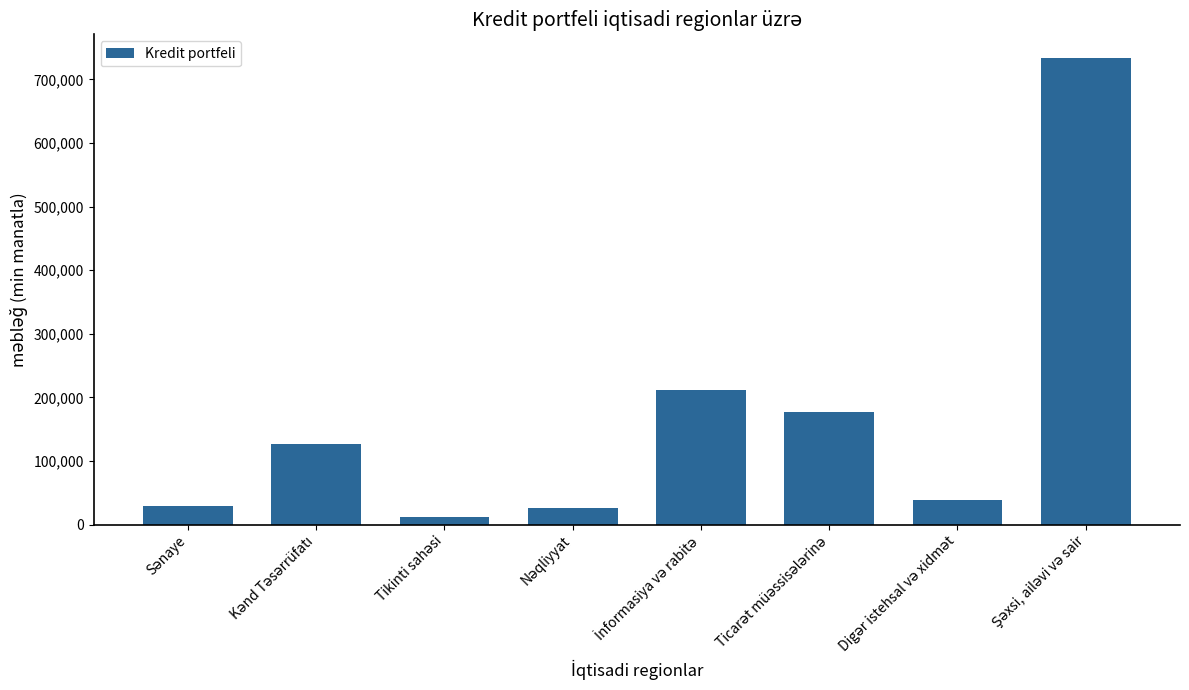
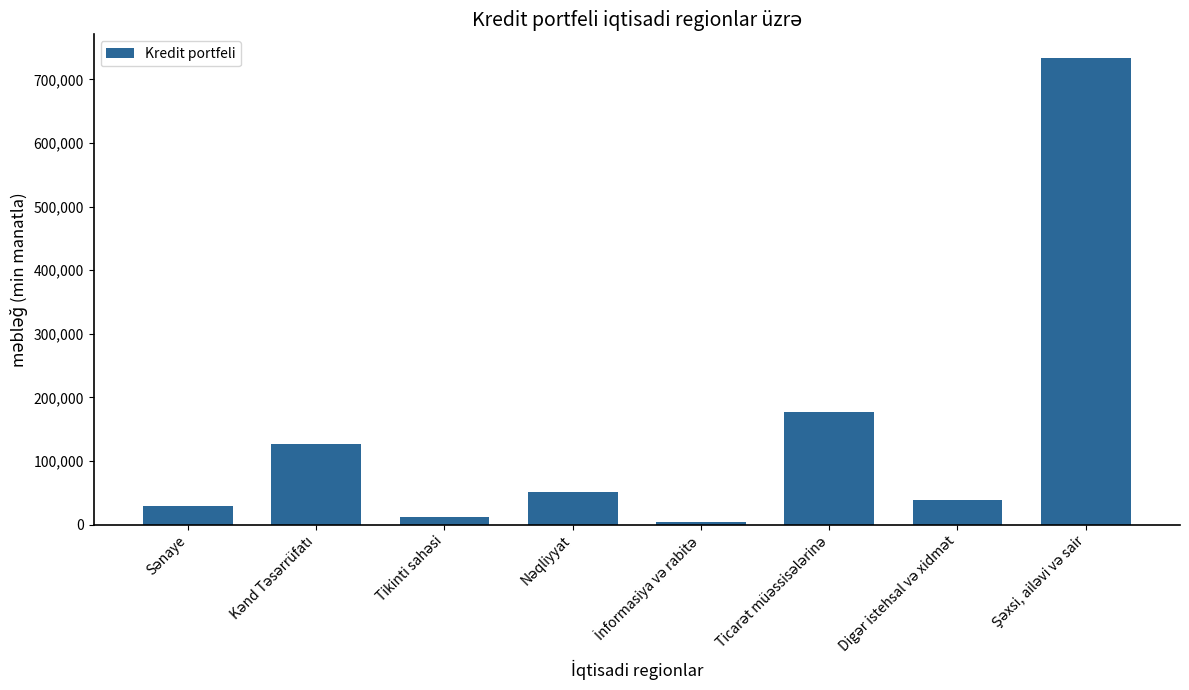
Nəqliyyat: 30,000 -> 50,000
İnformasiya və rabitə: 210,000 -> 0
